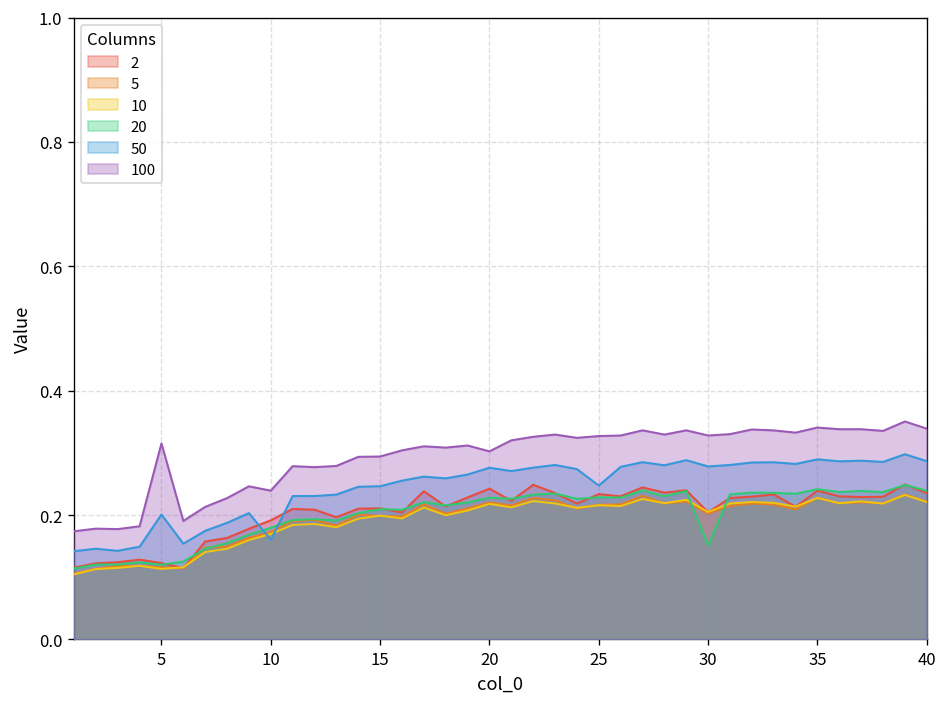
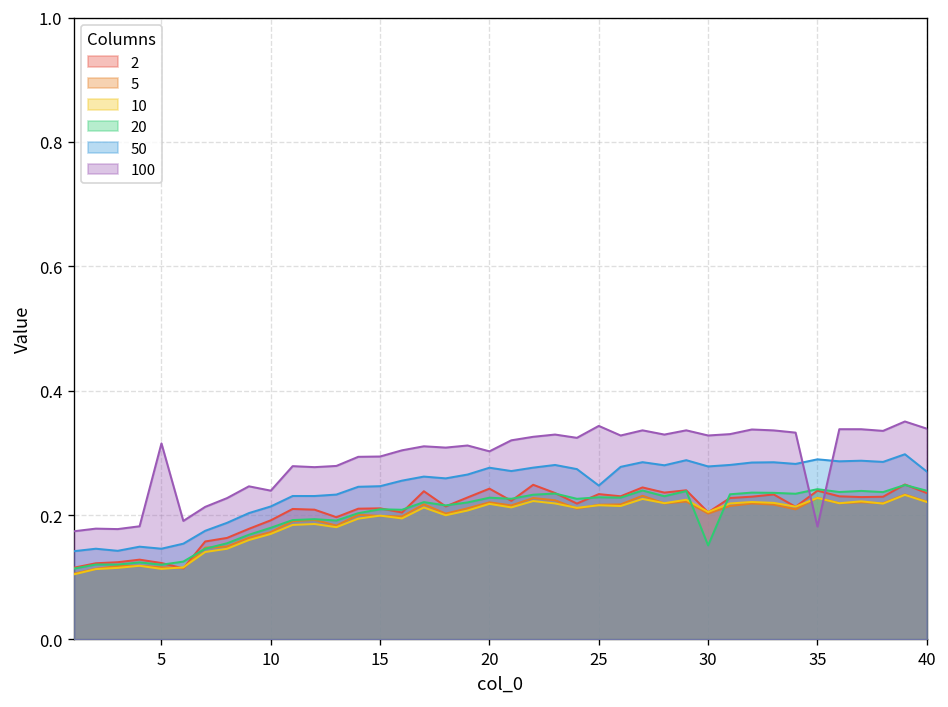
50, 5: 0.20 -> 0.15
50, 10: 0.16 -> 0.21
100, 25: 0.33 -> 0.34
100, 35: 0.34 -> 0.18
50, 40: 0.29 -> 0.27
